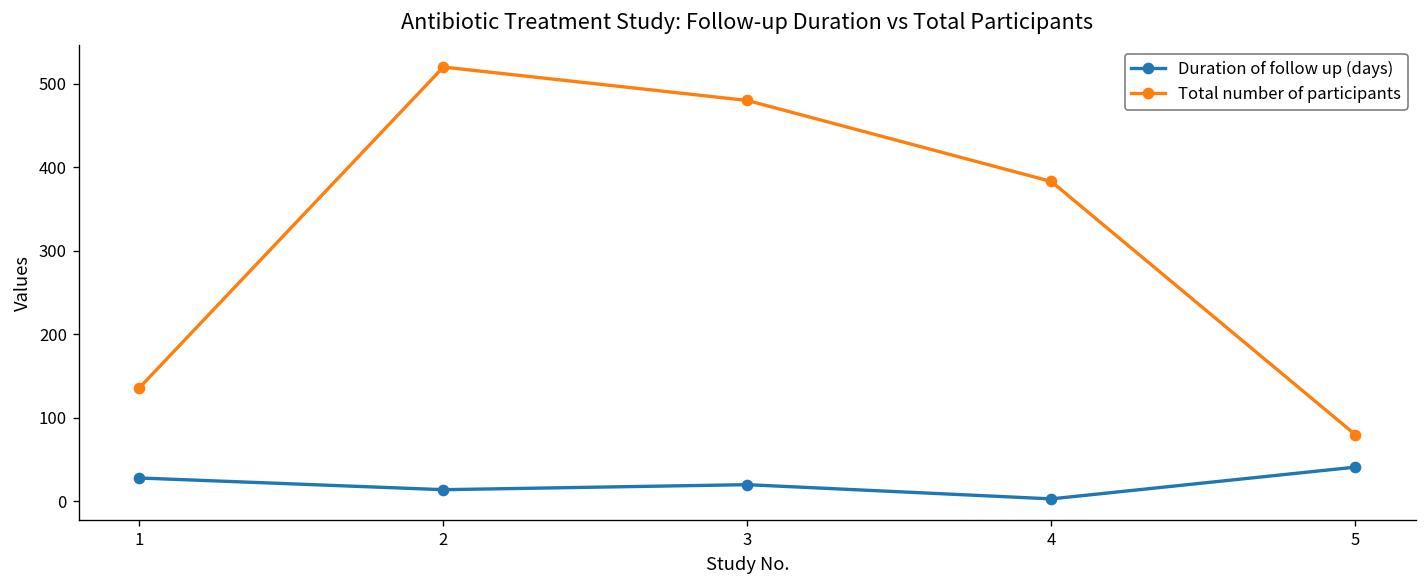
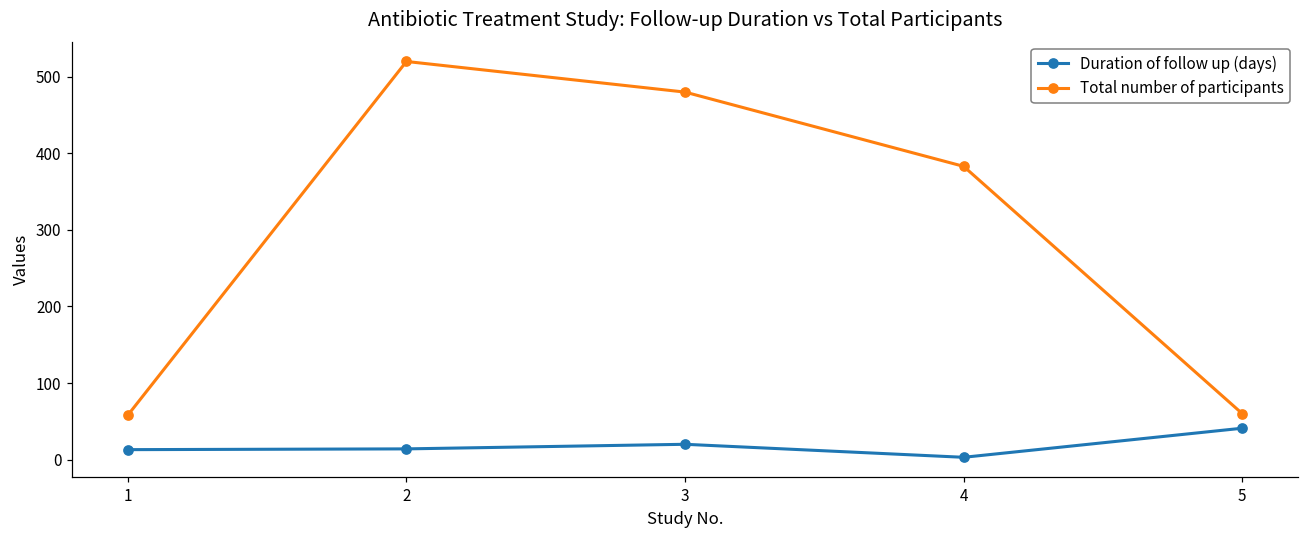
Duration of follow up (days), 1: 30 -> 10
Total number of participants, 1: 140 -> 60
Total number of participants, 5: 80 -> 60
